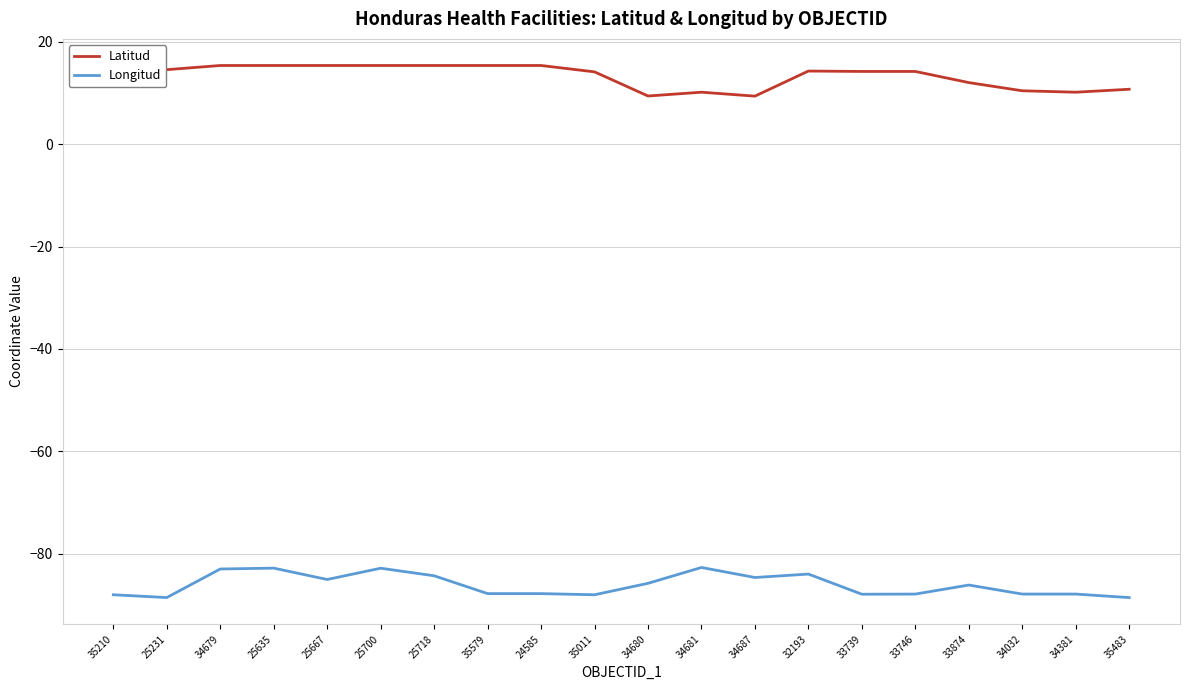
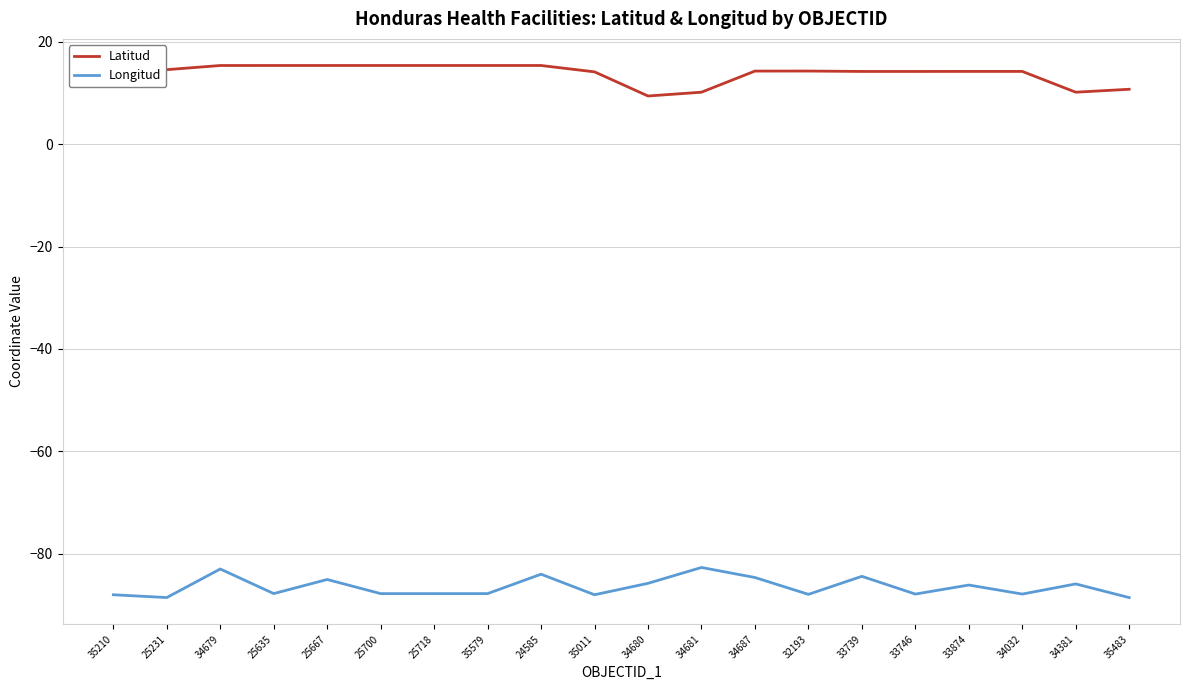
Longitud, 25635: -83 -> -88
Longitud, 25700: -83 -> -88
Longitud, 25718: -84 -> -88
Longitud, 24585: -88 -> -84
Latitud, 34687: 9 -> 14
Longitud, 32193: -84 -> -88
Longitud, 33739: -88 -> -84
Latitud, 33874: 12 -> 14
Latitud, 34032: 10 -> 14
Longitud, 34381: -88 -> -86
